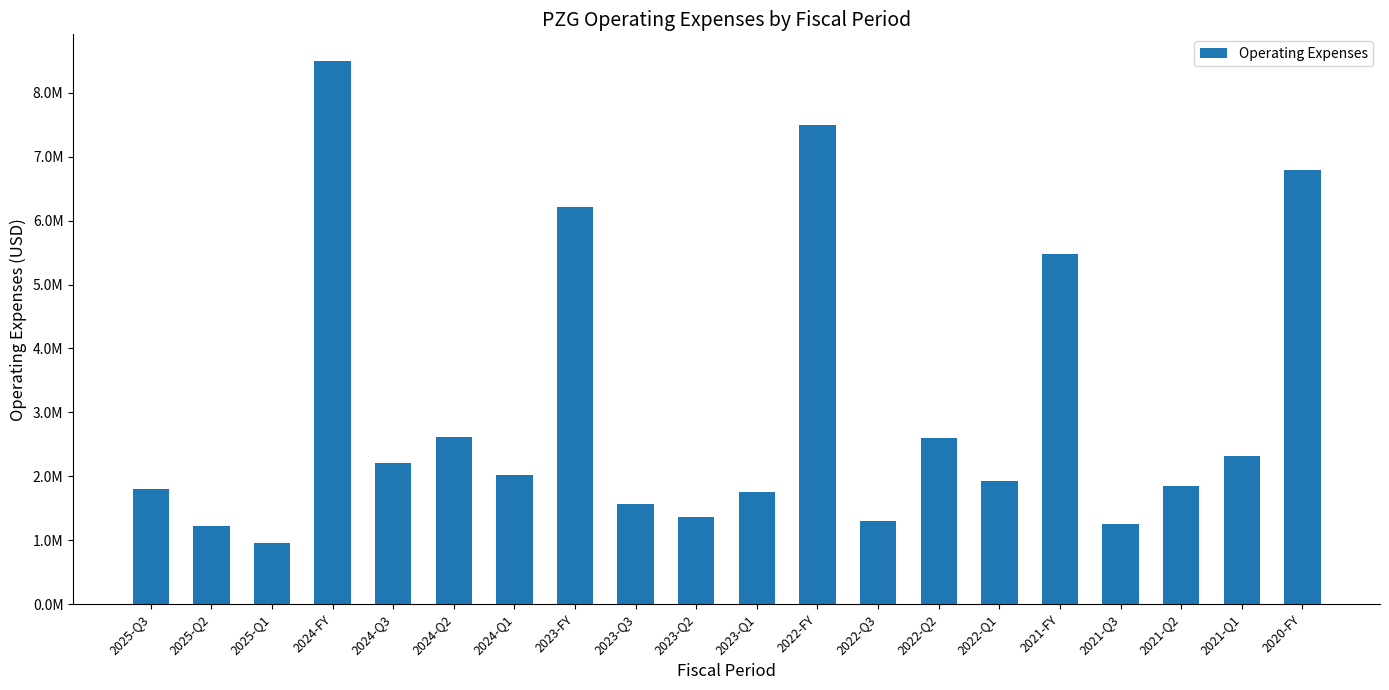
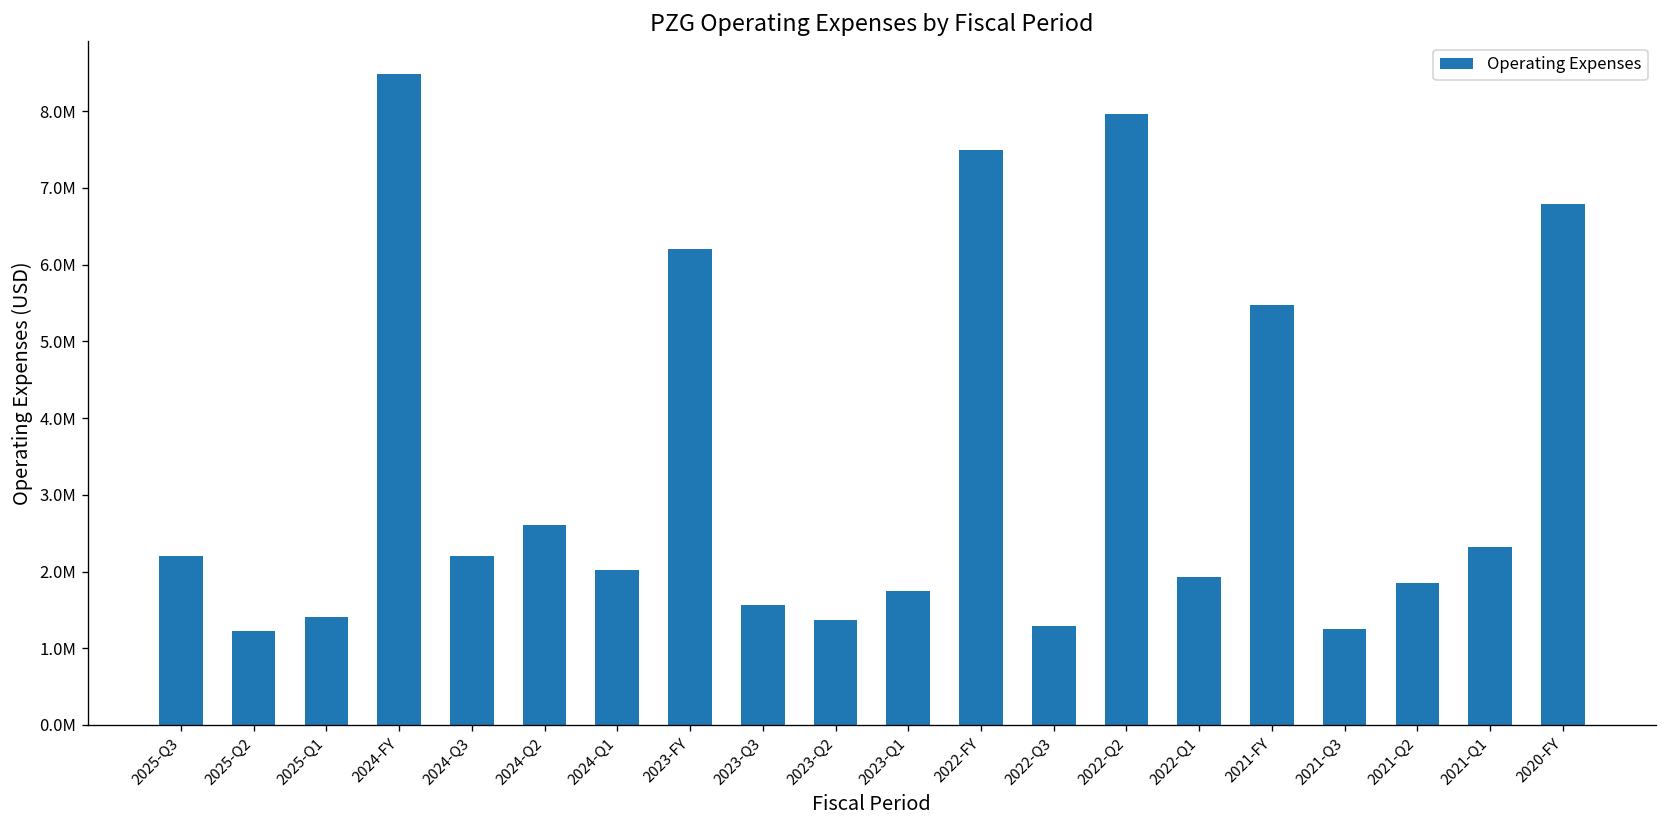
2025-Q3: 1800000 -> 2200000
2025-Q1: 1000000 -> 1400000
2022-Q2: 2600000 -> 8000000
